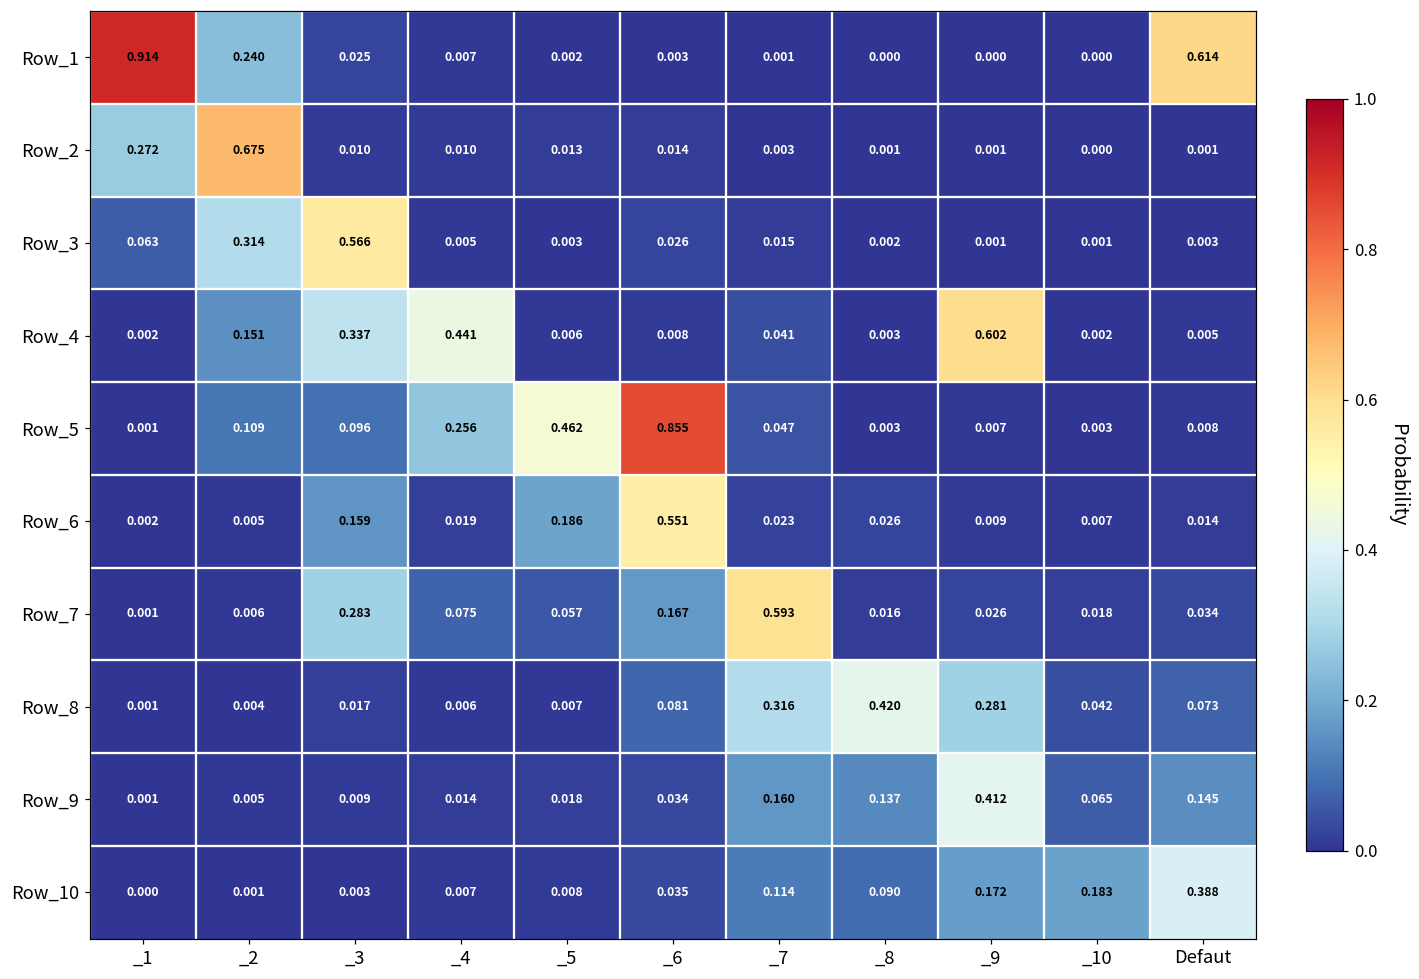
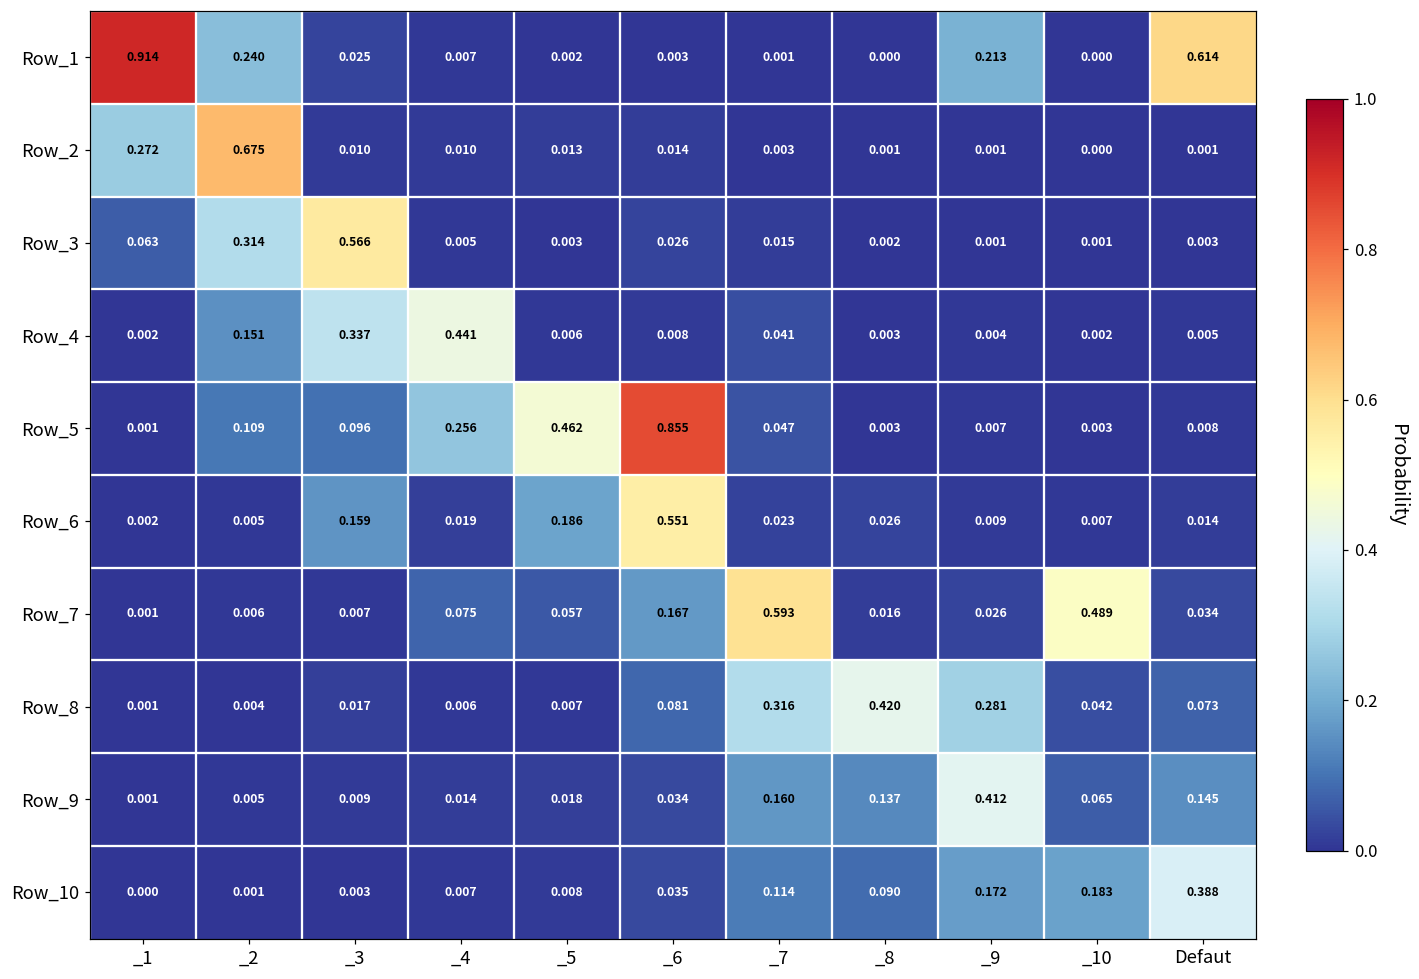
Row_1, _9: 0.000 -> 0.213
Row_4, _9: 0.602 -> 0.004
Row_7, _3: 0.283 -> 0.007
Row_7, _10: 0.018 -> 0.489
